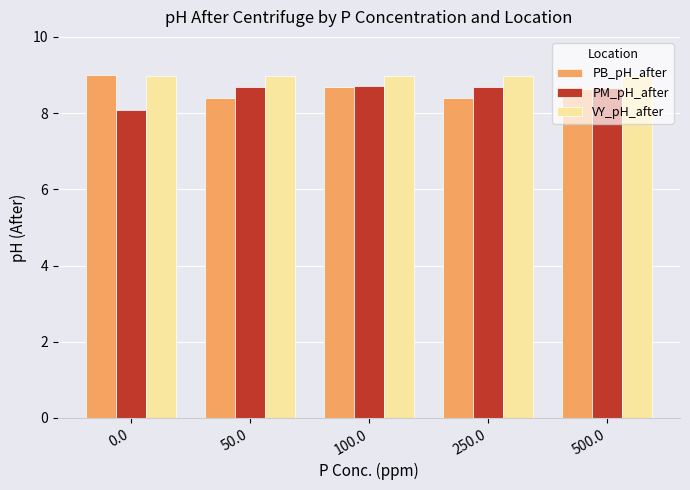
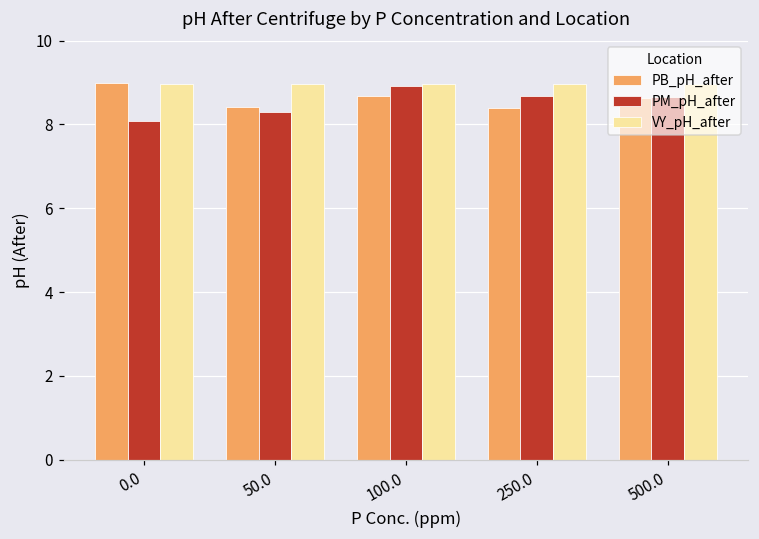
PM_pH_after, 50.0: 8.7 -> 8.3
PM_pH_after, 100.0: 8.7 -> 8.9
